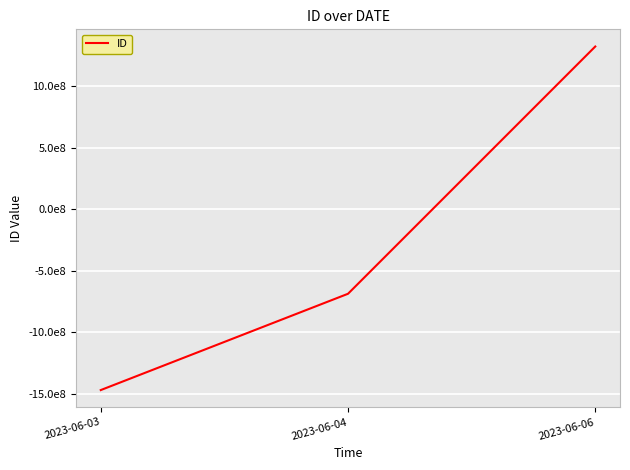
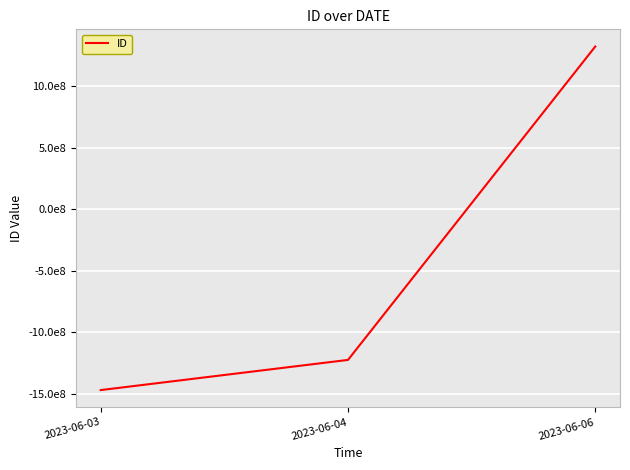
2023-06-04: -690000000 -> -1220000000
